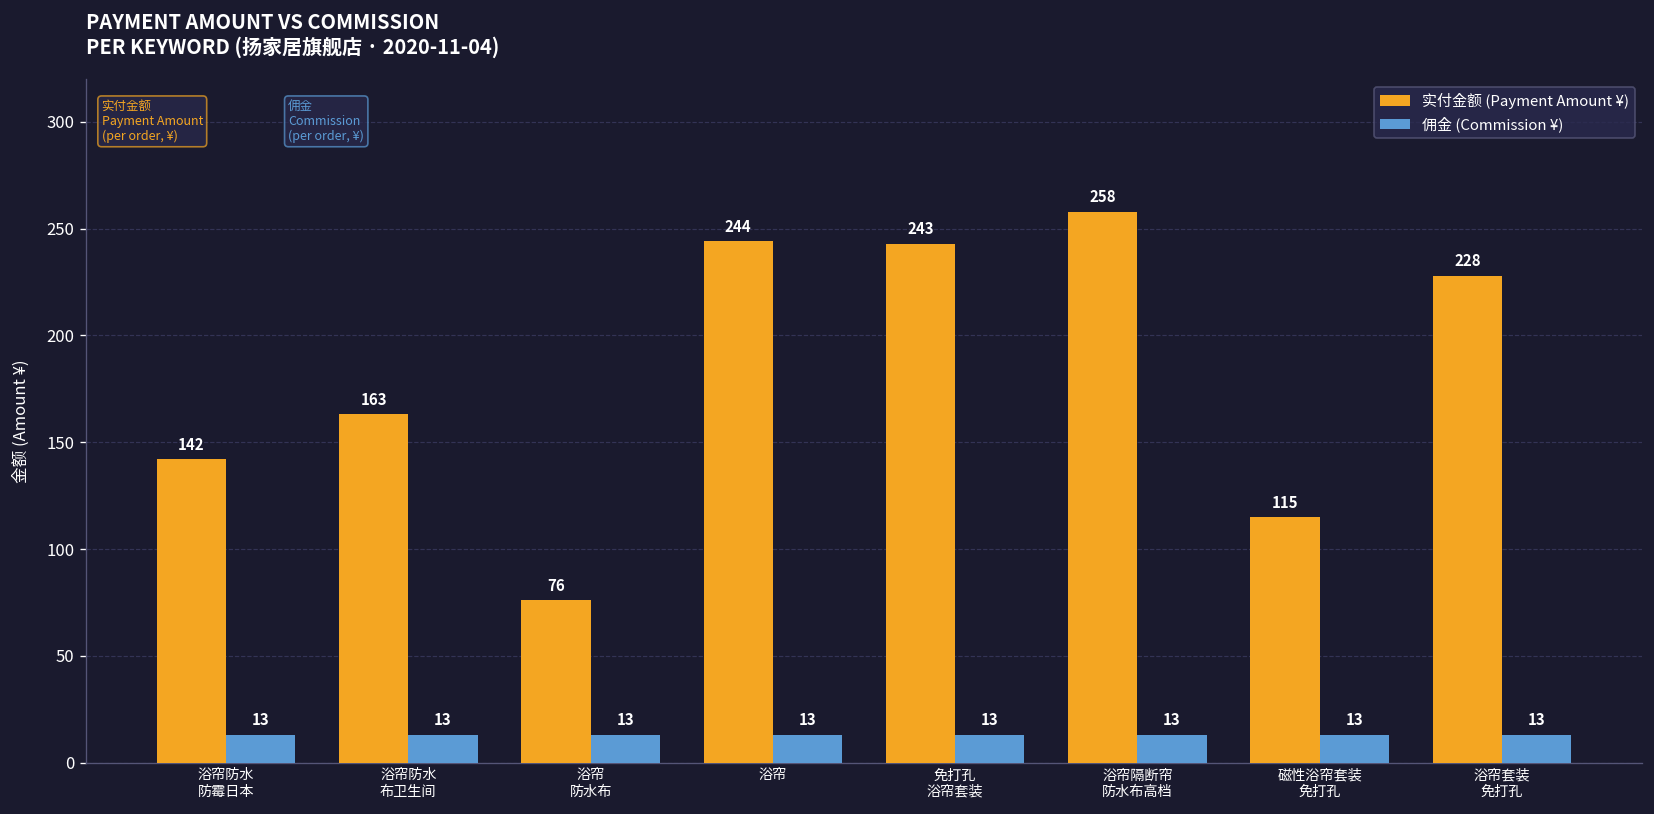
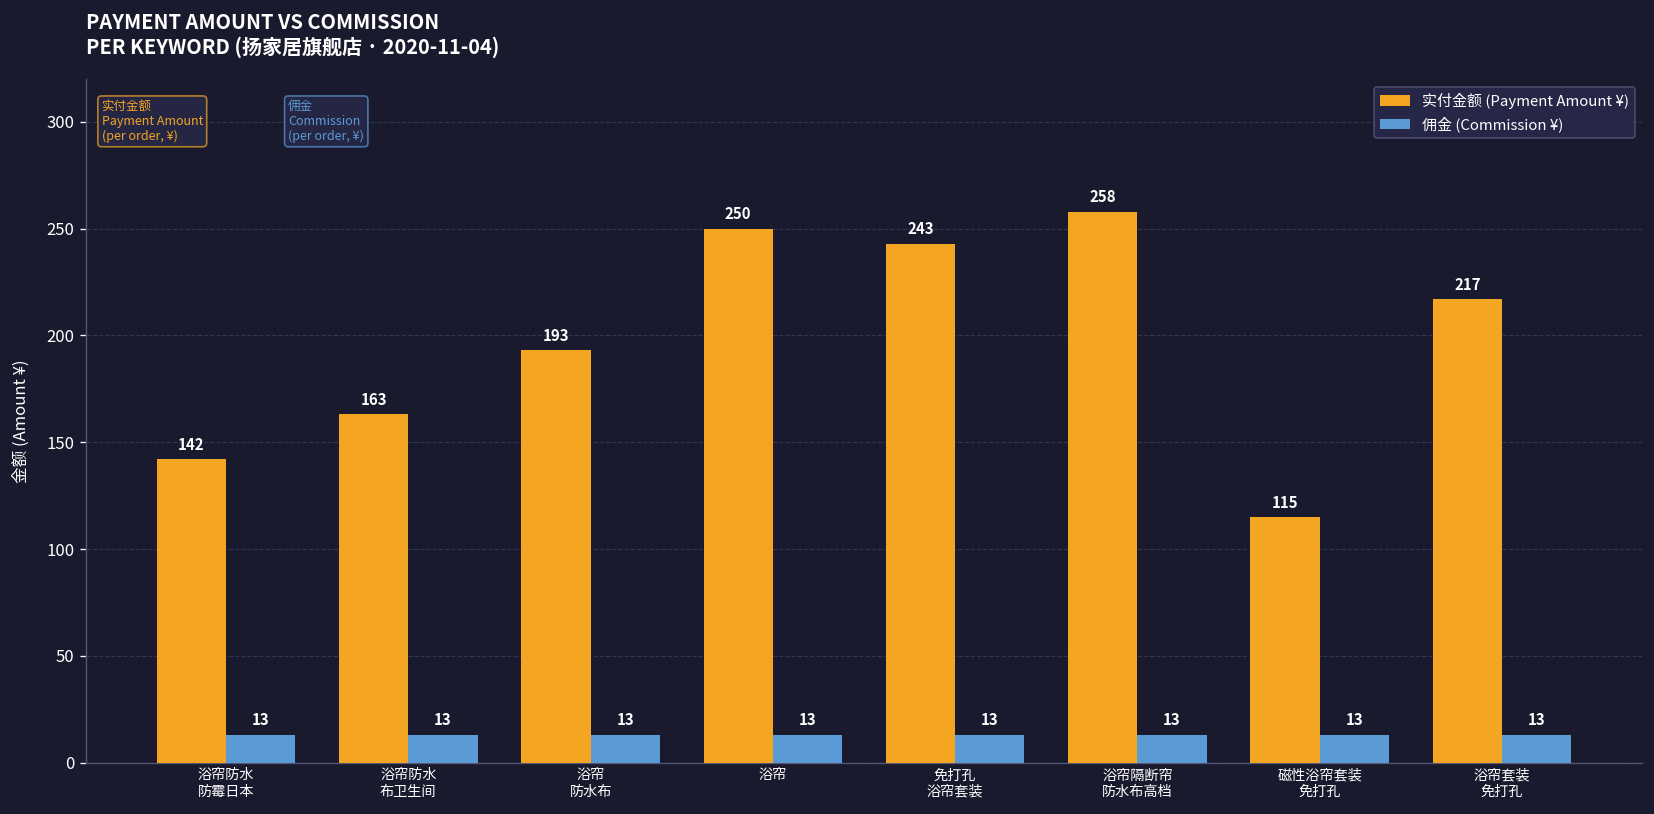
实付金额 (Payment Amount ¥), 浴帘 防水布: 76 -> 193
实付金额 (Payment Amount ¥), 浴帘: 244 -> 250
实付金额 (Payment Amount ¥), 浴帘套装 免打孔: 228 -> 217
